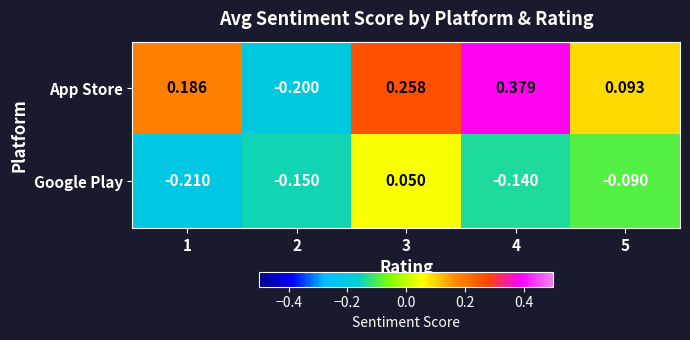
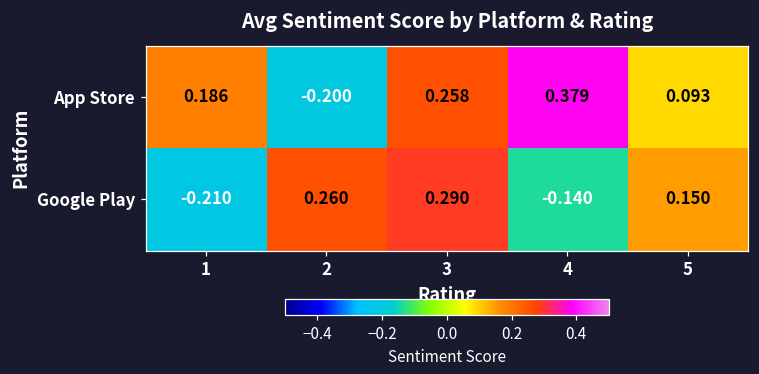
Google Play, 2: -0.150 -> 0.260
Google Play, 3: 0.050 -> 0.290
Google Play, 5: -0.090 -> 0.150
